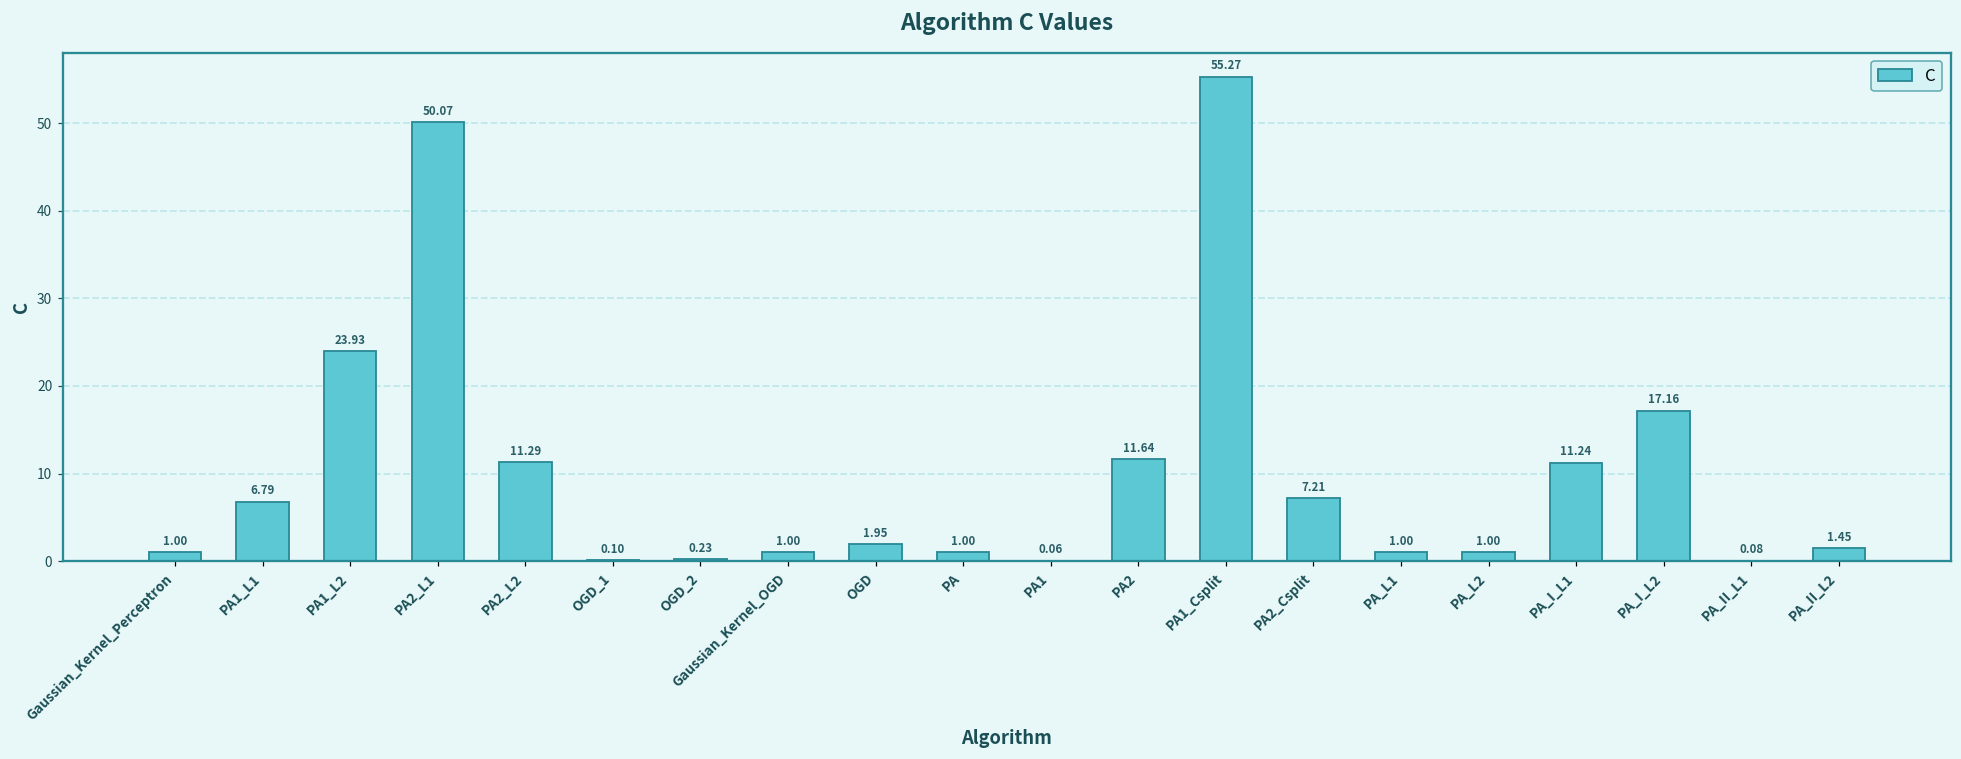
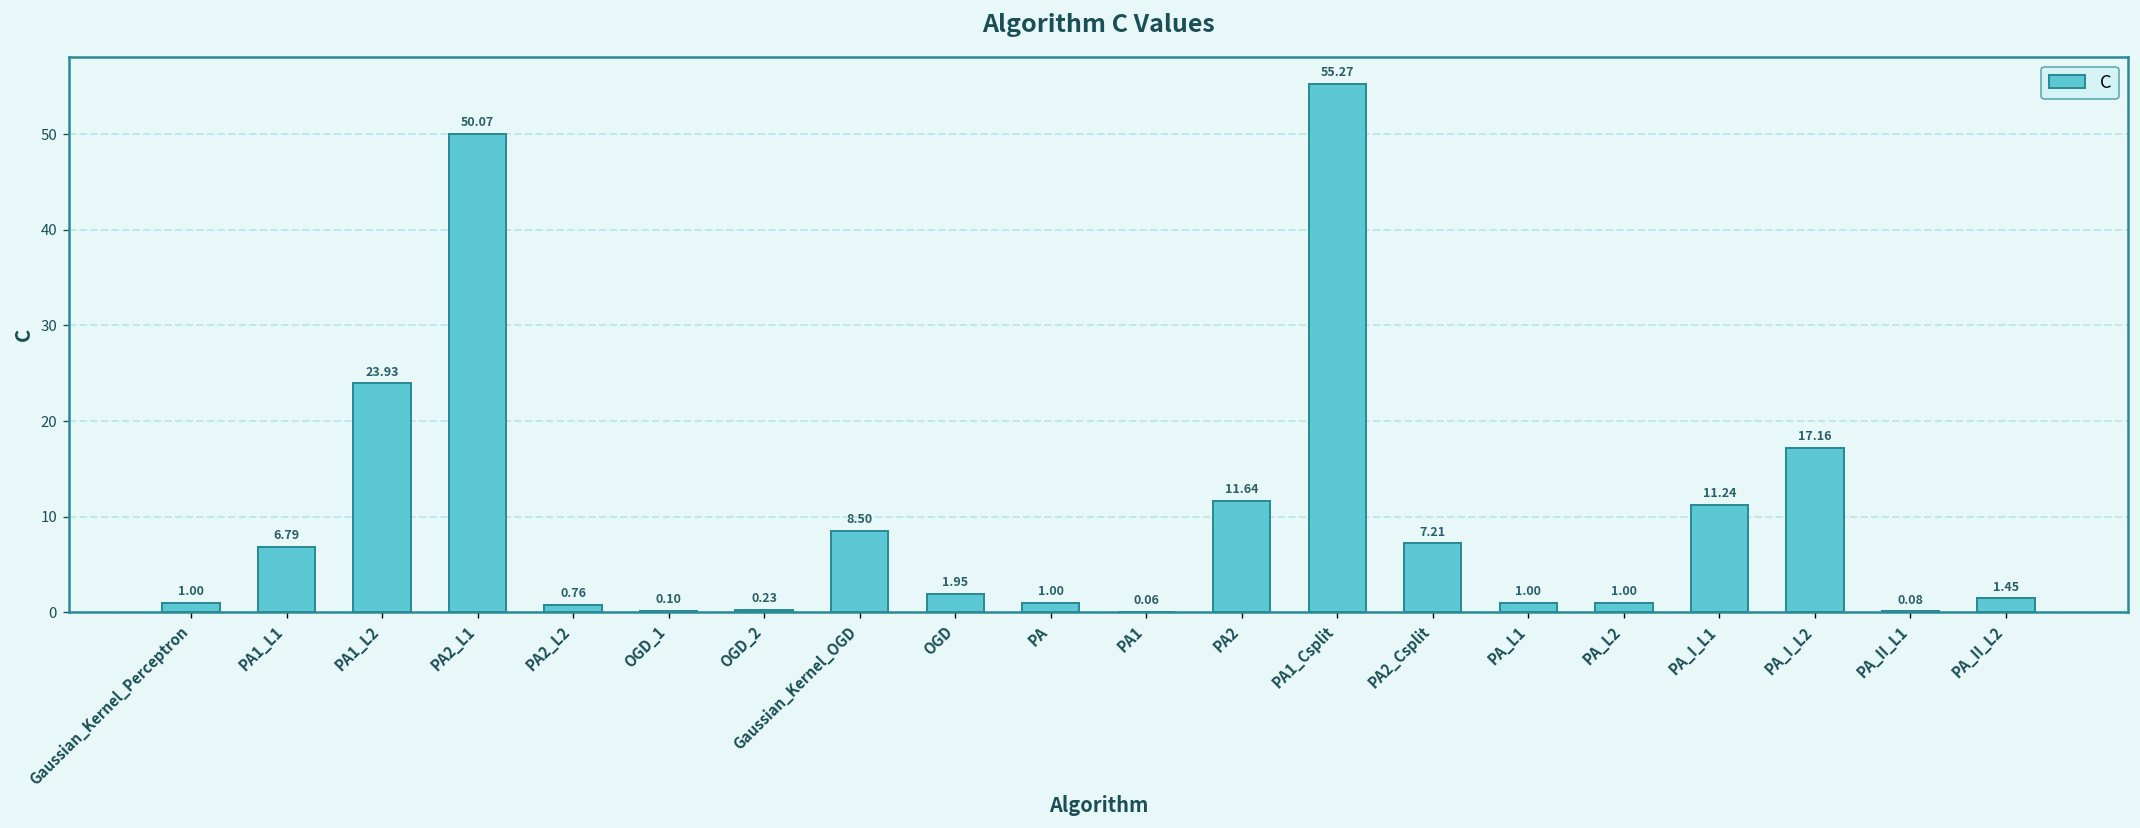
PA2_L2: 11.29 -> 0.76
Gaussian_Kernel_OGD: 1.00 -> 8.50
